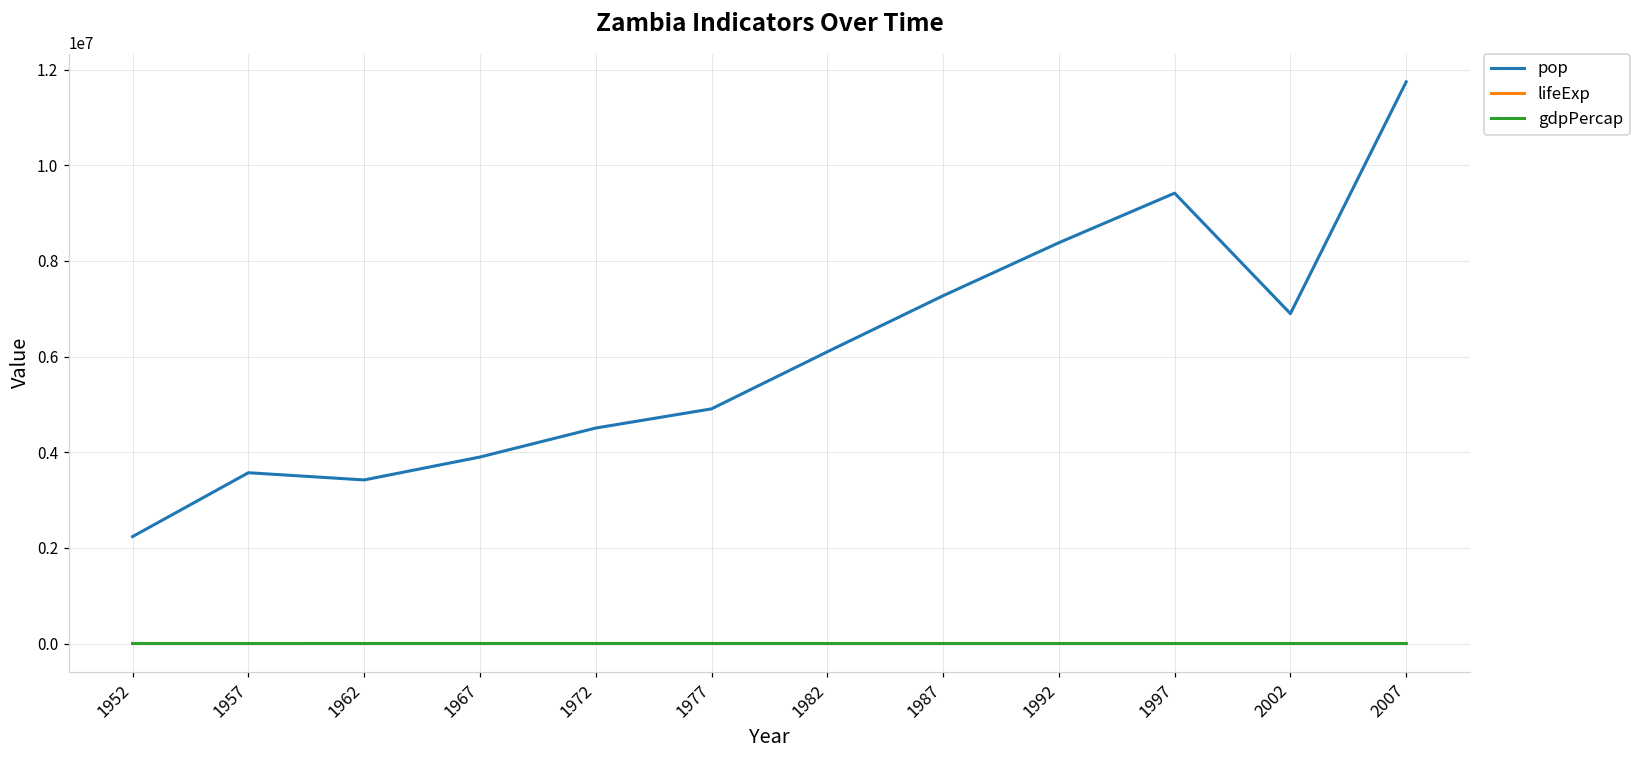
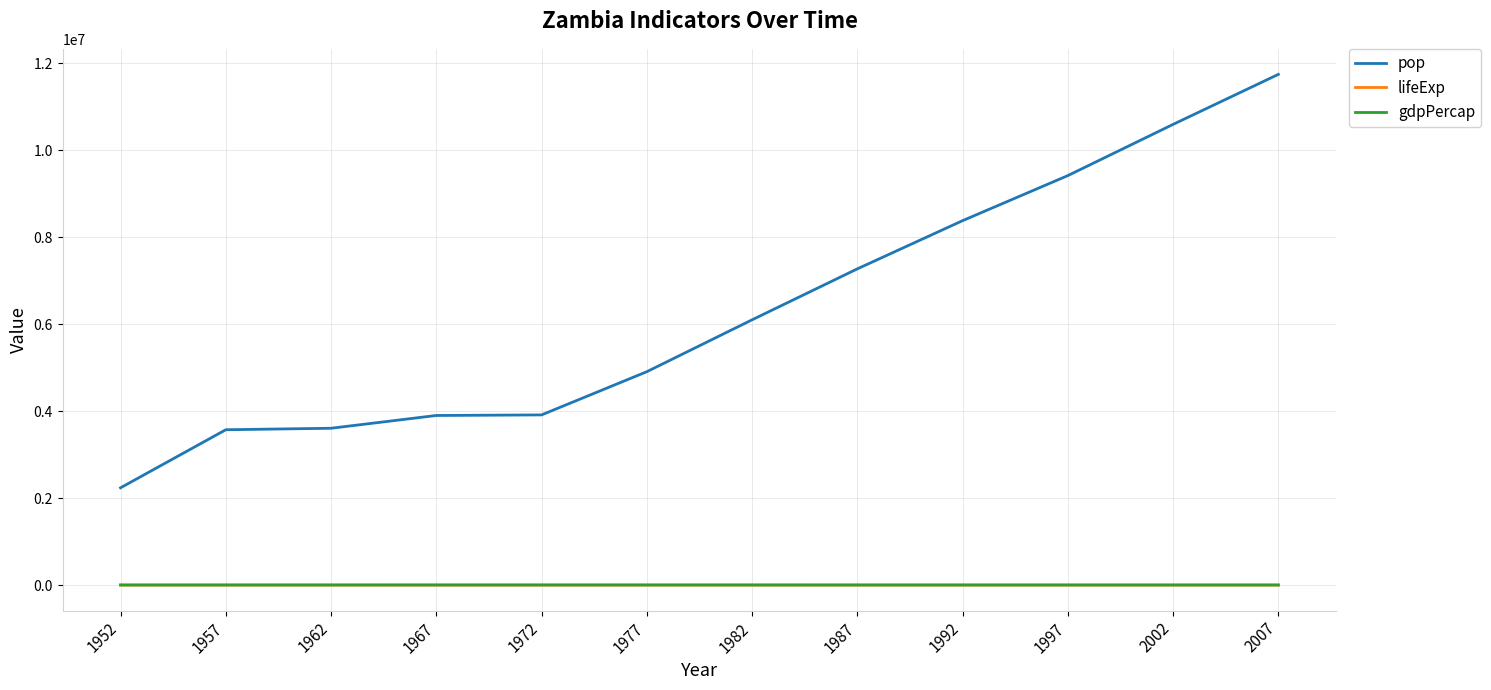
pop, 1962: 3400000 -> 3600000
pop, 1972: 4500000 -> 3900000
pop, 2002: 6900000 -> 10600000
